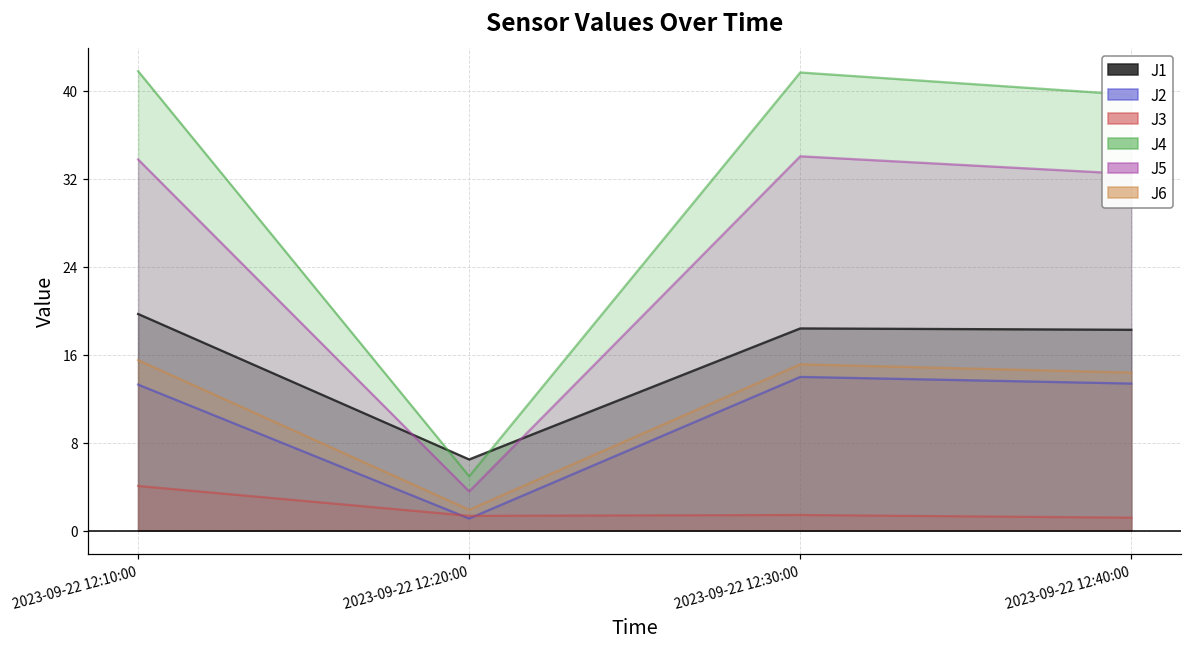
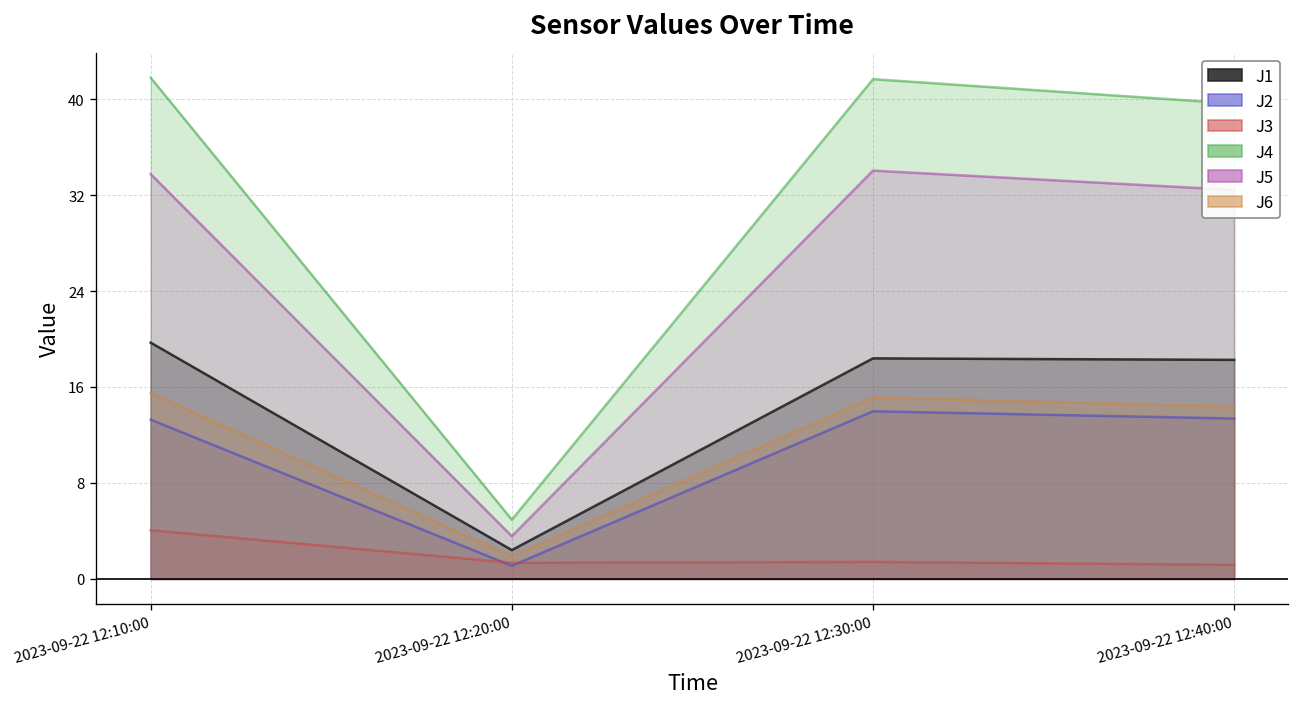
J1, 2023-09-22 12:20:00: 6 -> 2
